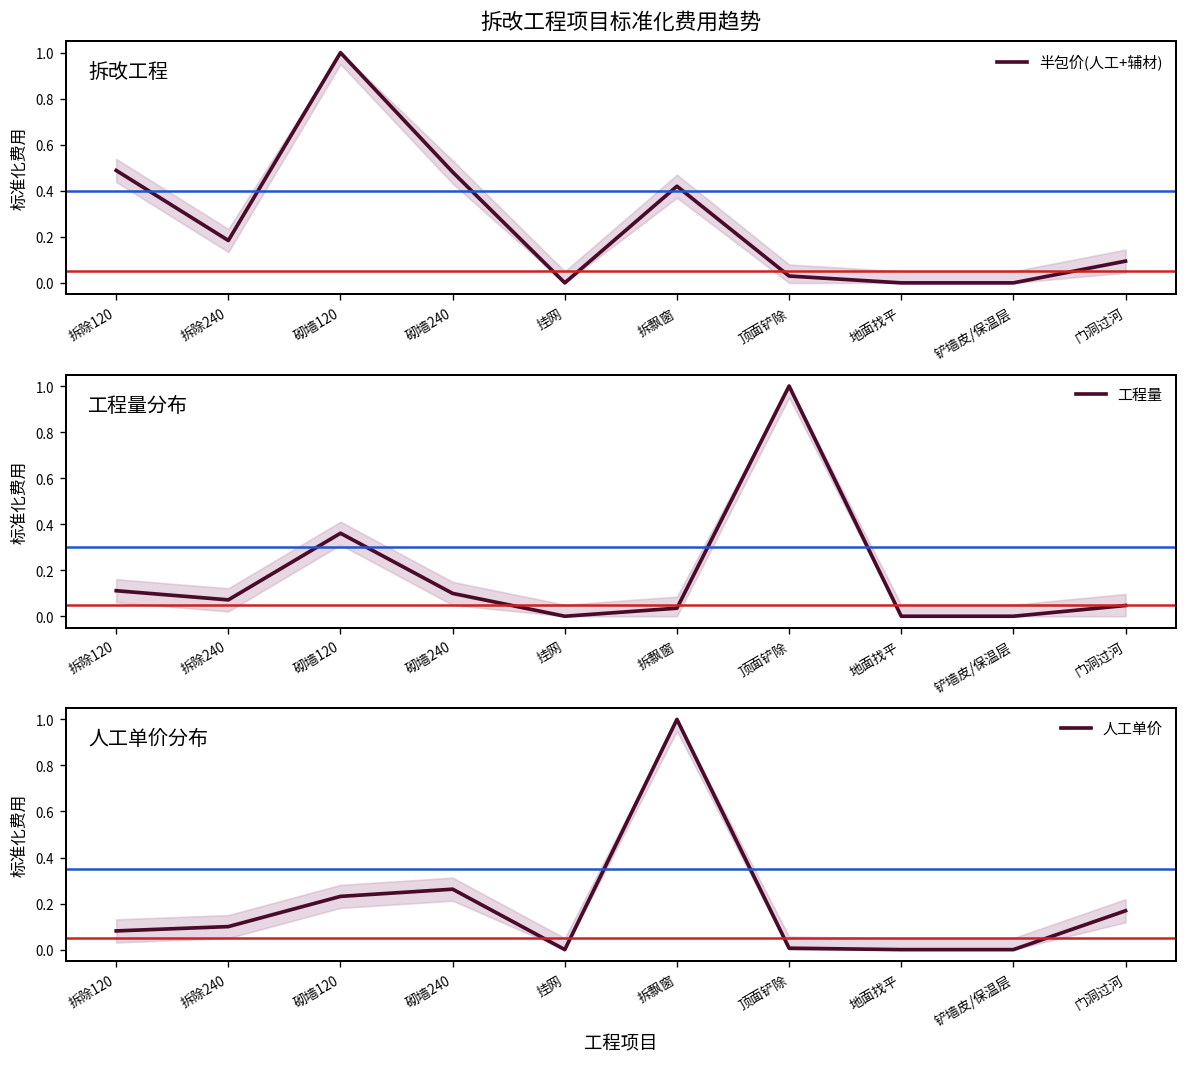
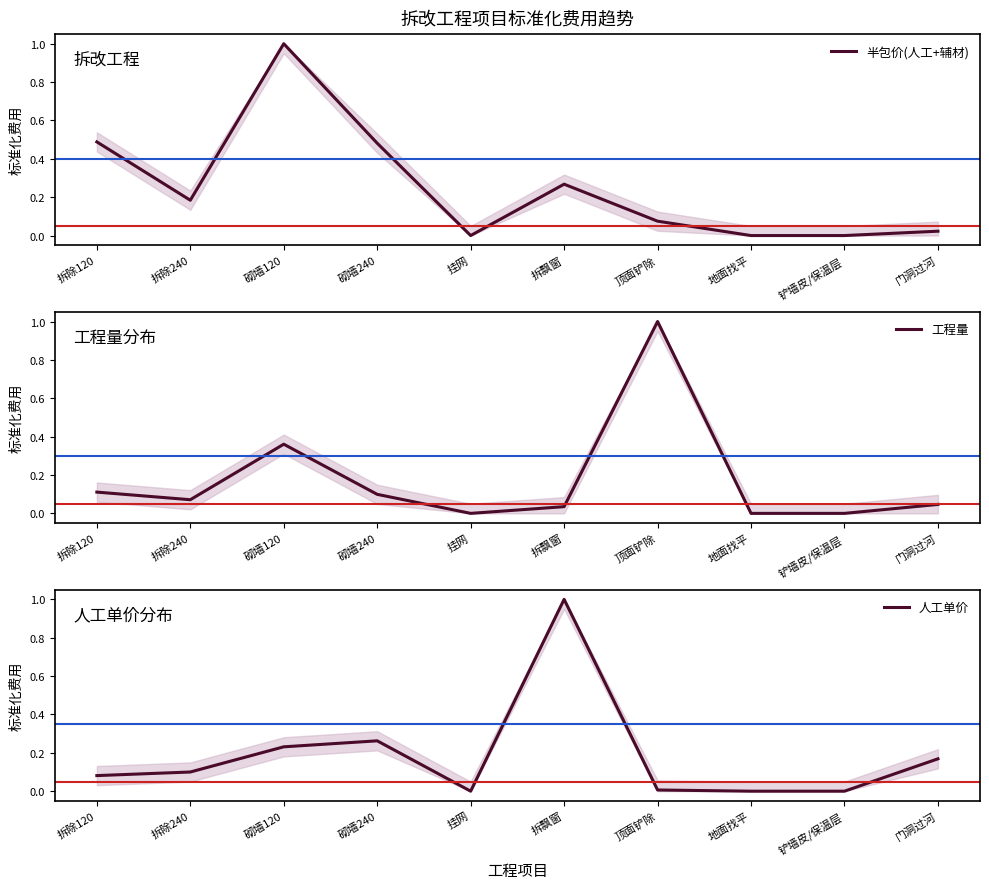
拆改工程项目标准化费用趋势, 半包价(人工+辅材), 拆飘窗: 0.42 -> 0.27
拆改工程项目标准化费用趋势, 半包价(人工+辅材), 顶面铲除: 0.03 -> 0.07
拆改工程项目标准化费用趋势, 半包价(人工+辅材), 门洞过河: 0.09 -> 0.02
